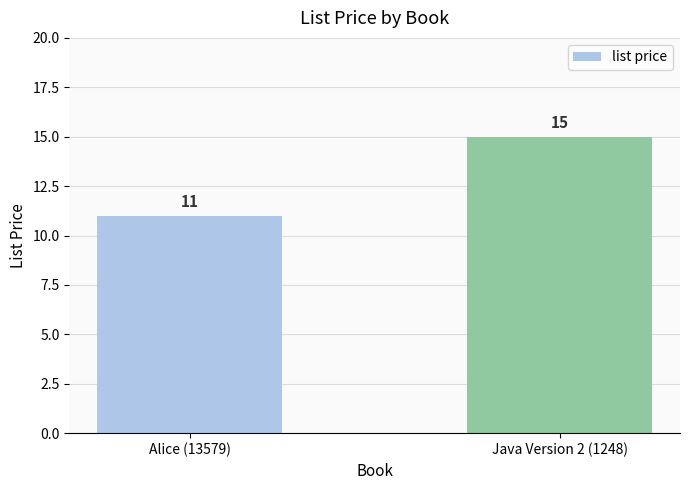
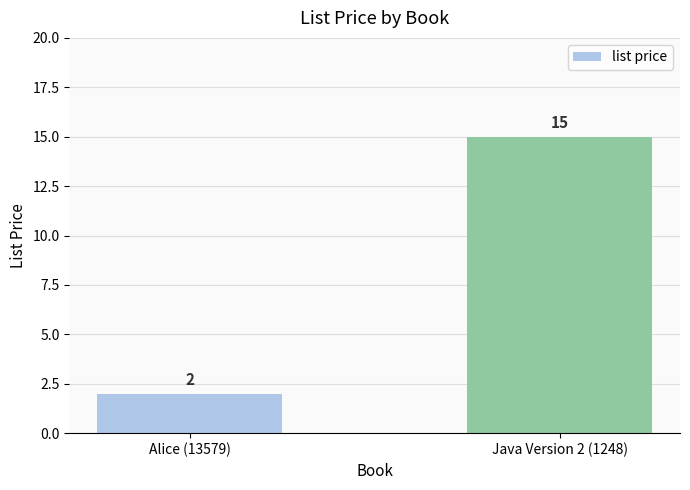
Alice (13579): 11 -> 2
